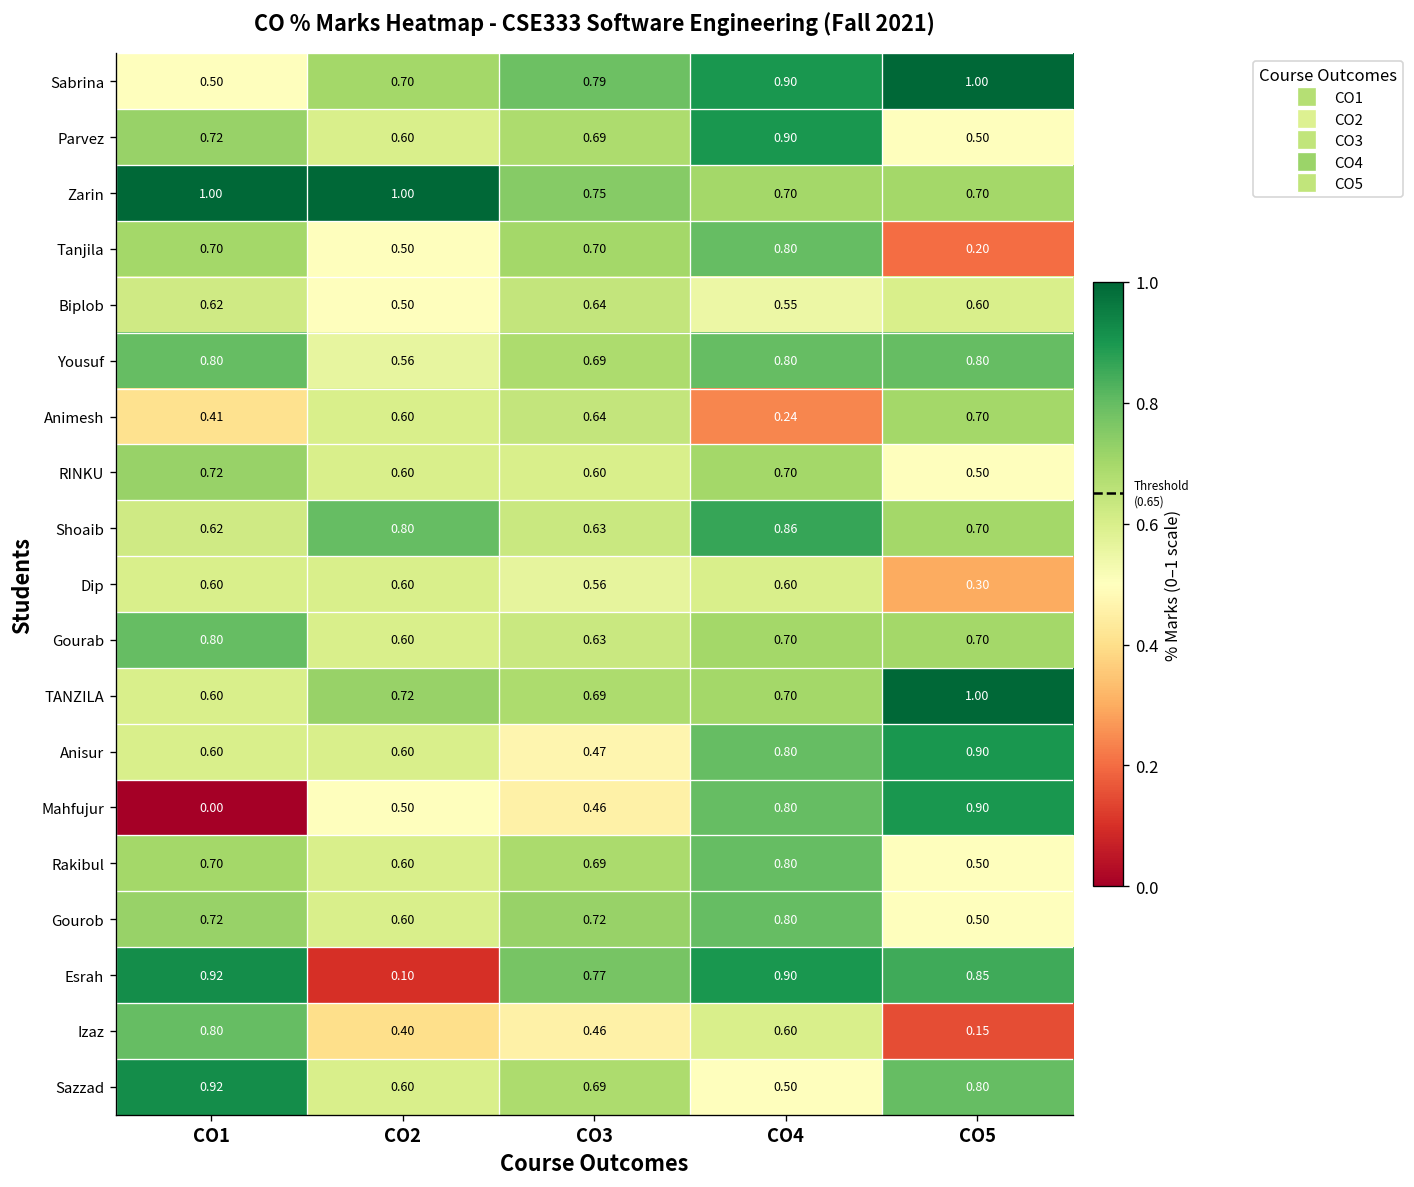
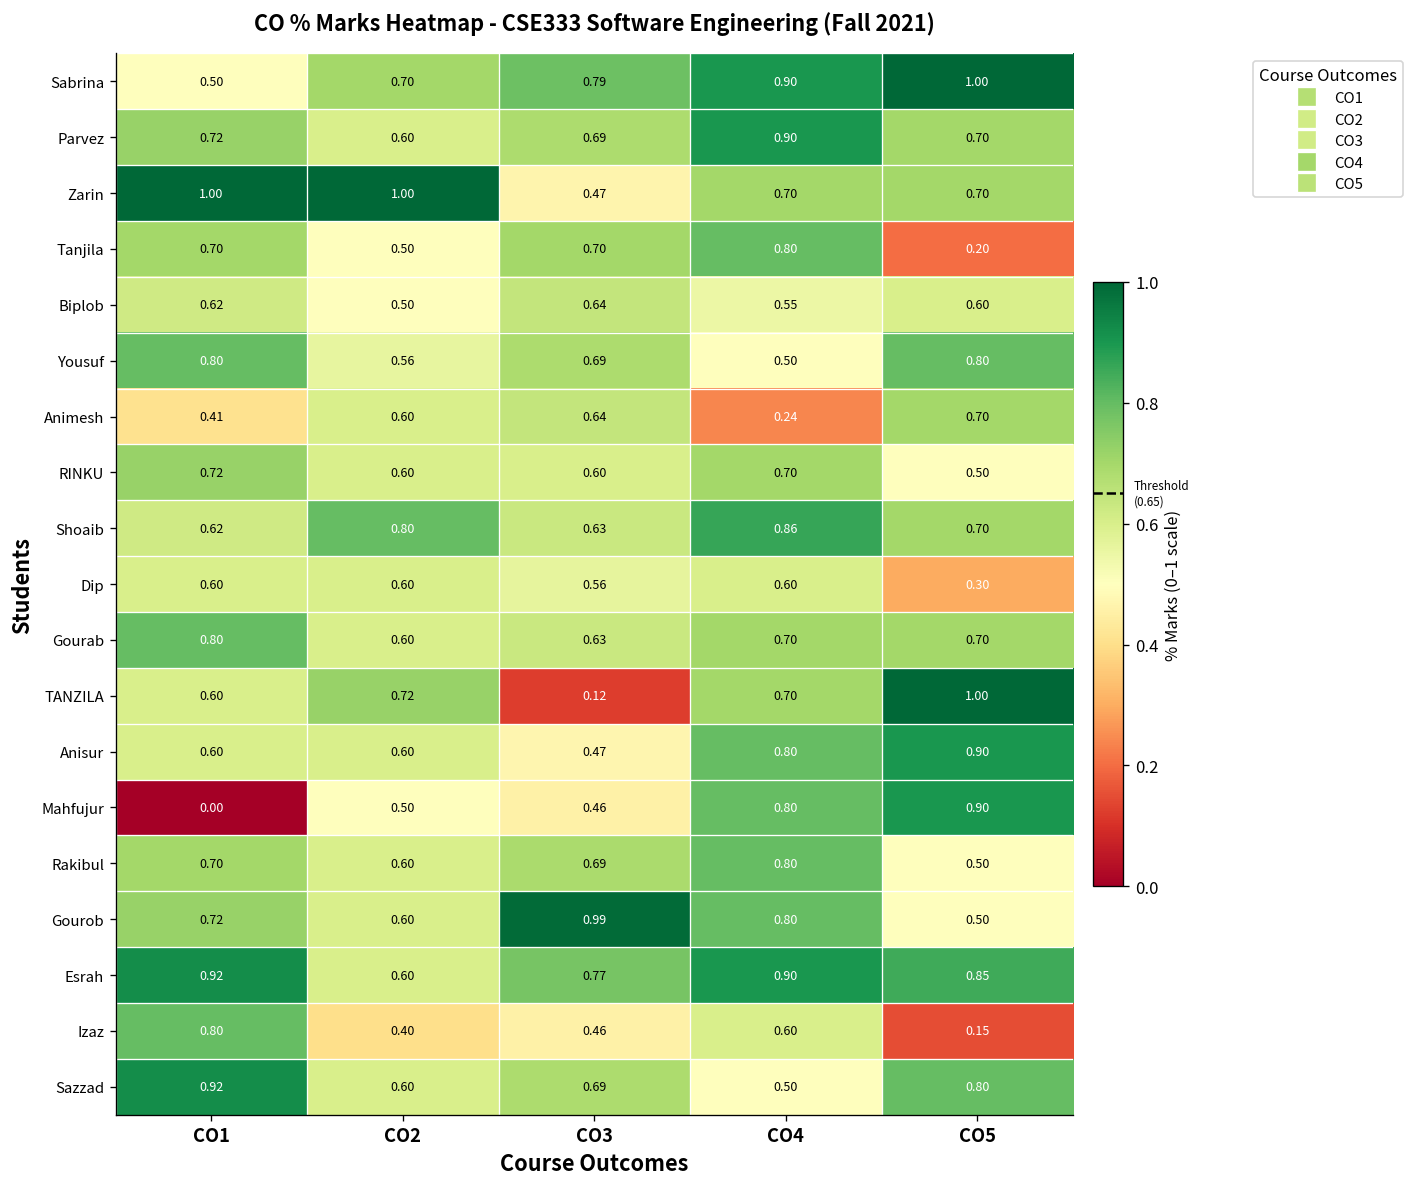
Parvez, CO5: 0.50 -> 0.70
Zarin, CO3: 0.75 -> 0.47
Yousuf, CO4: 0.80 -> 0.50
TANZILA, CO3: 0.69 -> 0.12
Gourob, CO3: 0.72 -> 0.99
Esrah, CO2: 0.10 -> 0.60
